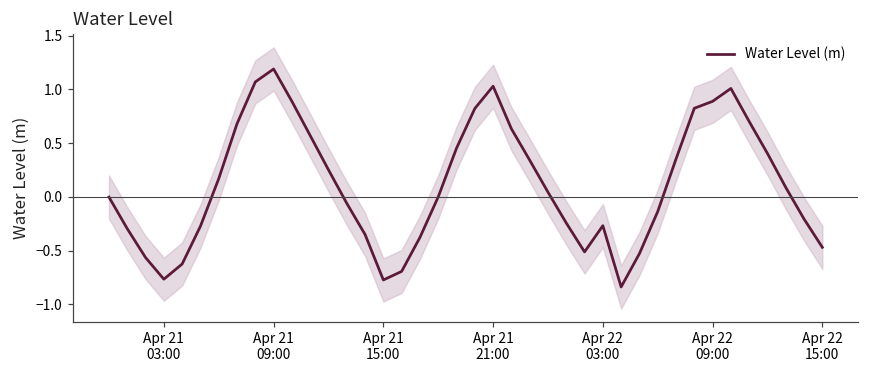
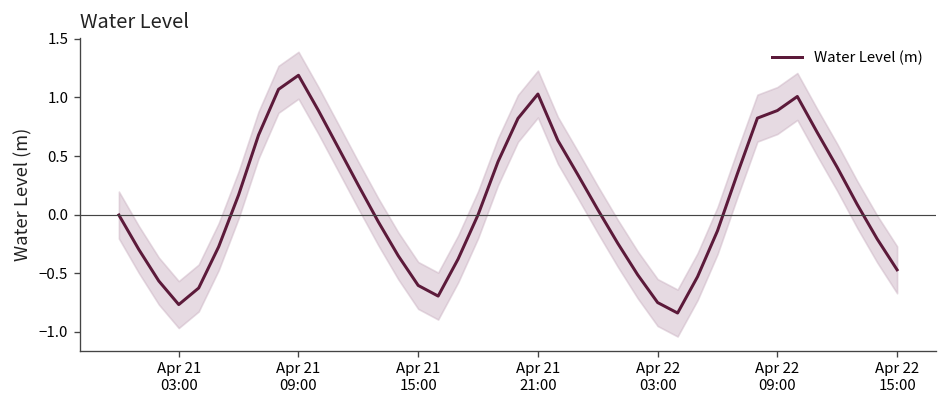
Water Level (m), Apr 21 15:00: -0.8 -> -0.6
Water Level (m), Apr 22 03:00: -0.3 -> -0.7
